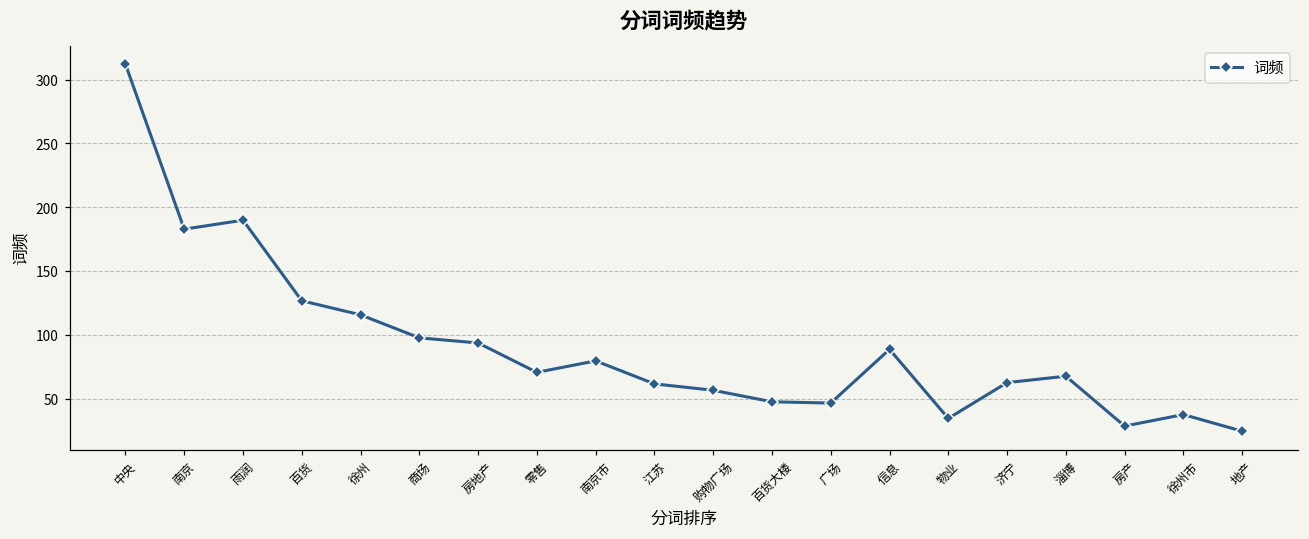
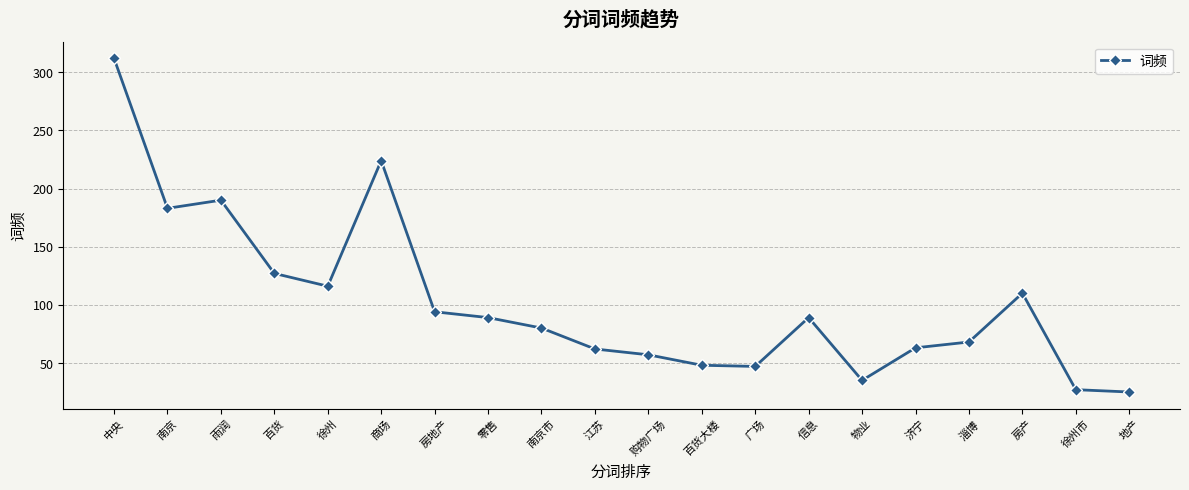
商场: 98 -> 224
零售: 71 -> 89
房产: 29 -> 110
徐州市: 38 -> 27
